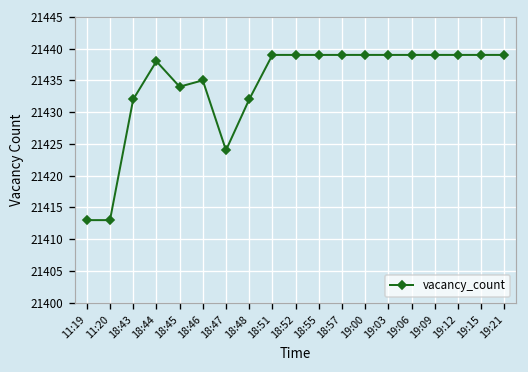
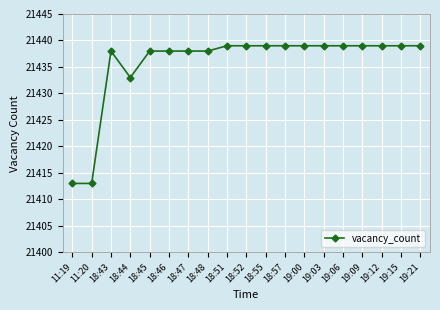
18:43: 21432 -> 21438
18:44: 21438 -> 21433
18:45: 21434 -> 21438
18:46: 21435 -> 21438
18:47: 21424 -> 21438
18:48: 21432 -> 21438
